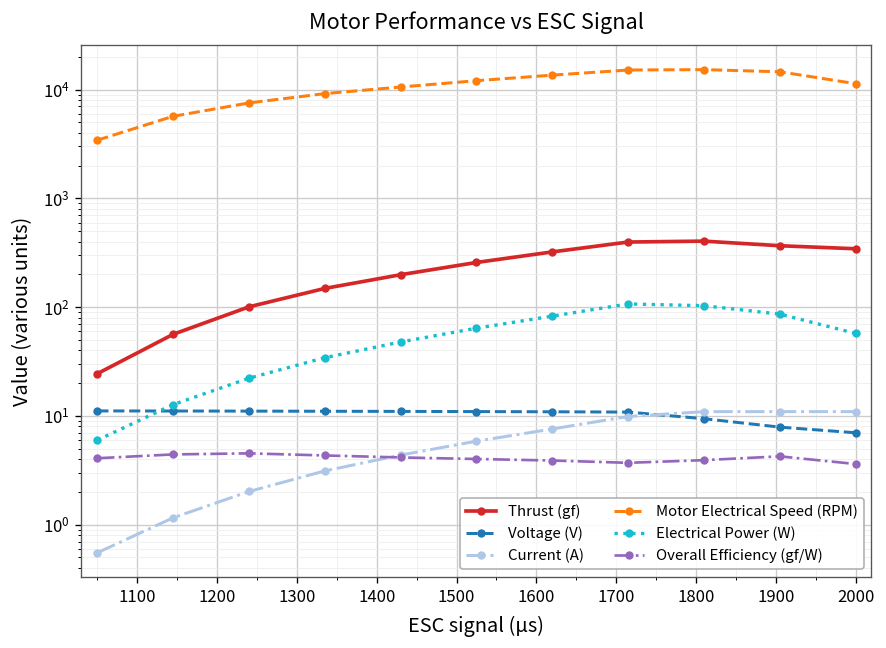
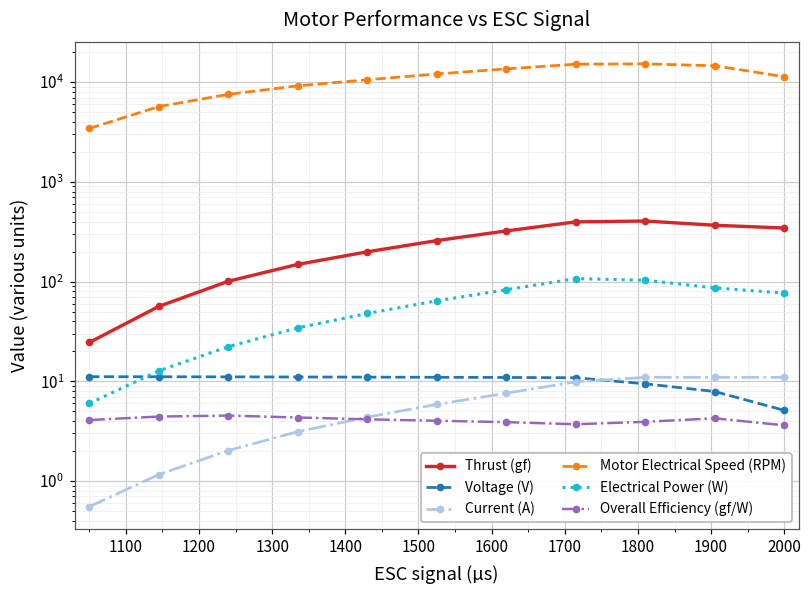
Voltage (V), 2000: 7 -> 5
Electrical Power (W), 2000: 60 -> 80
